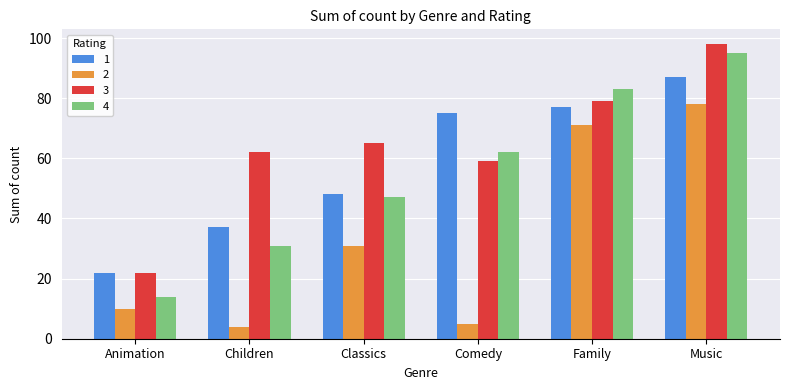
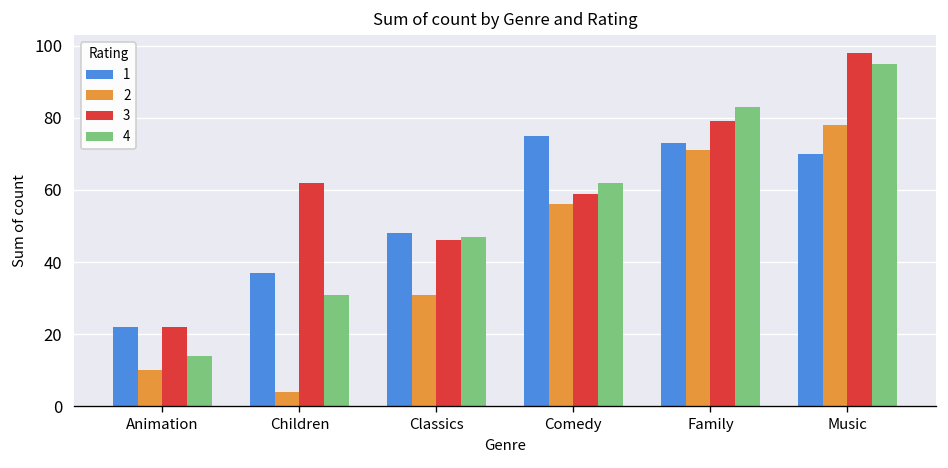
3, Classics: 65 -> 46
2, Comedy: 5 -> 56
1, Family: 77 -> 73
1, Music: 87 -> 70
